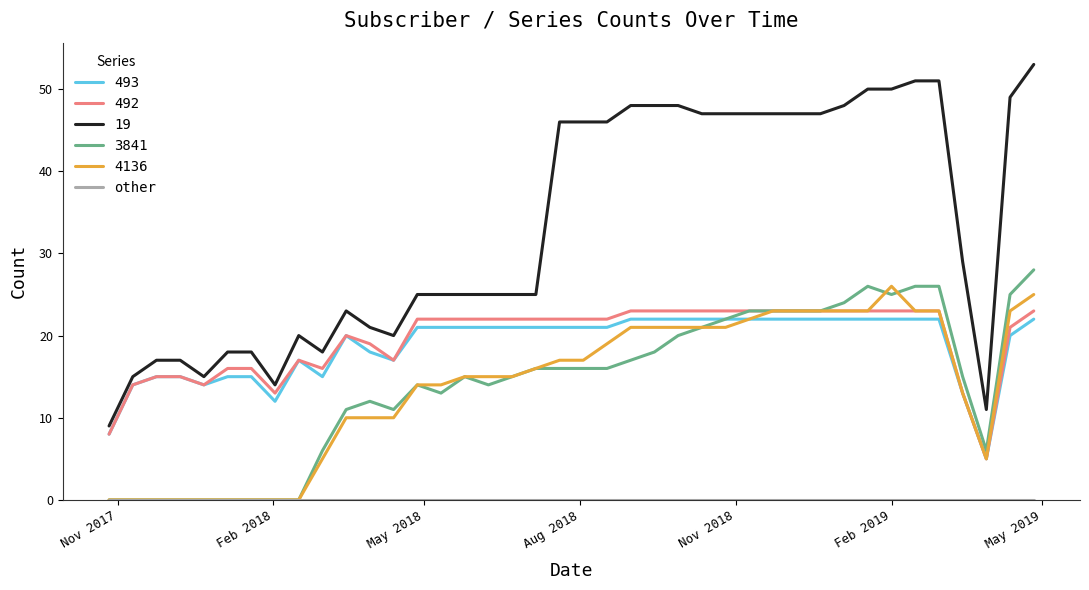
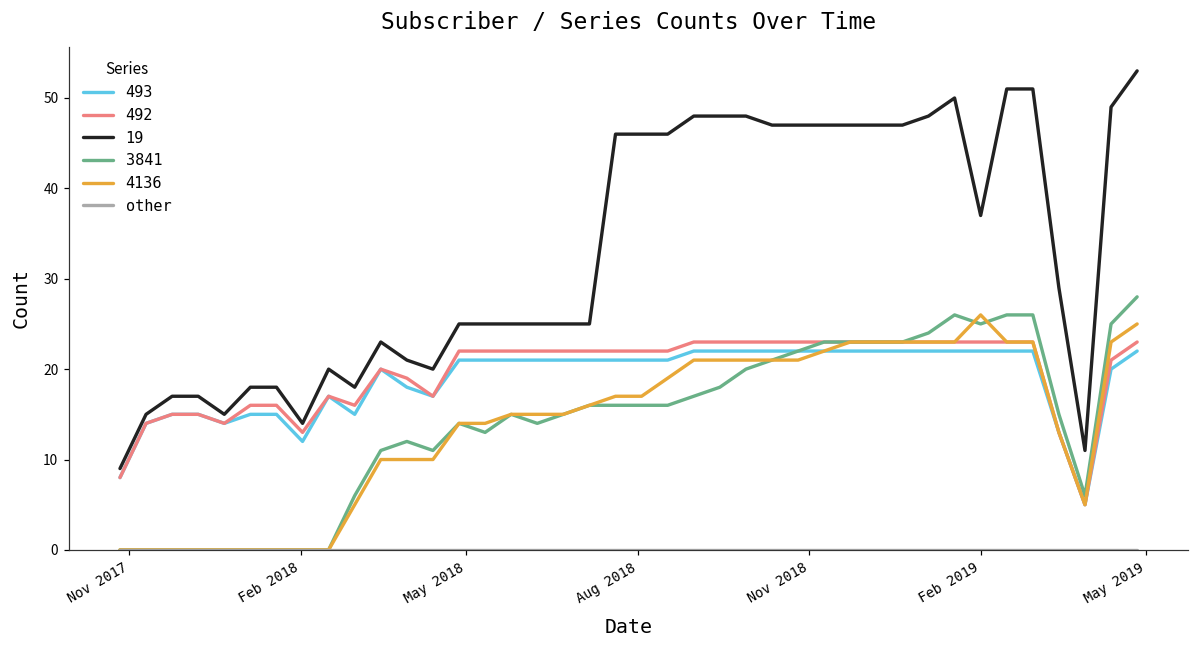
19, Feb 2019: 50 -> 37
